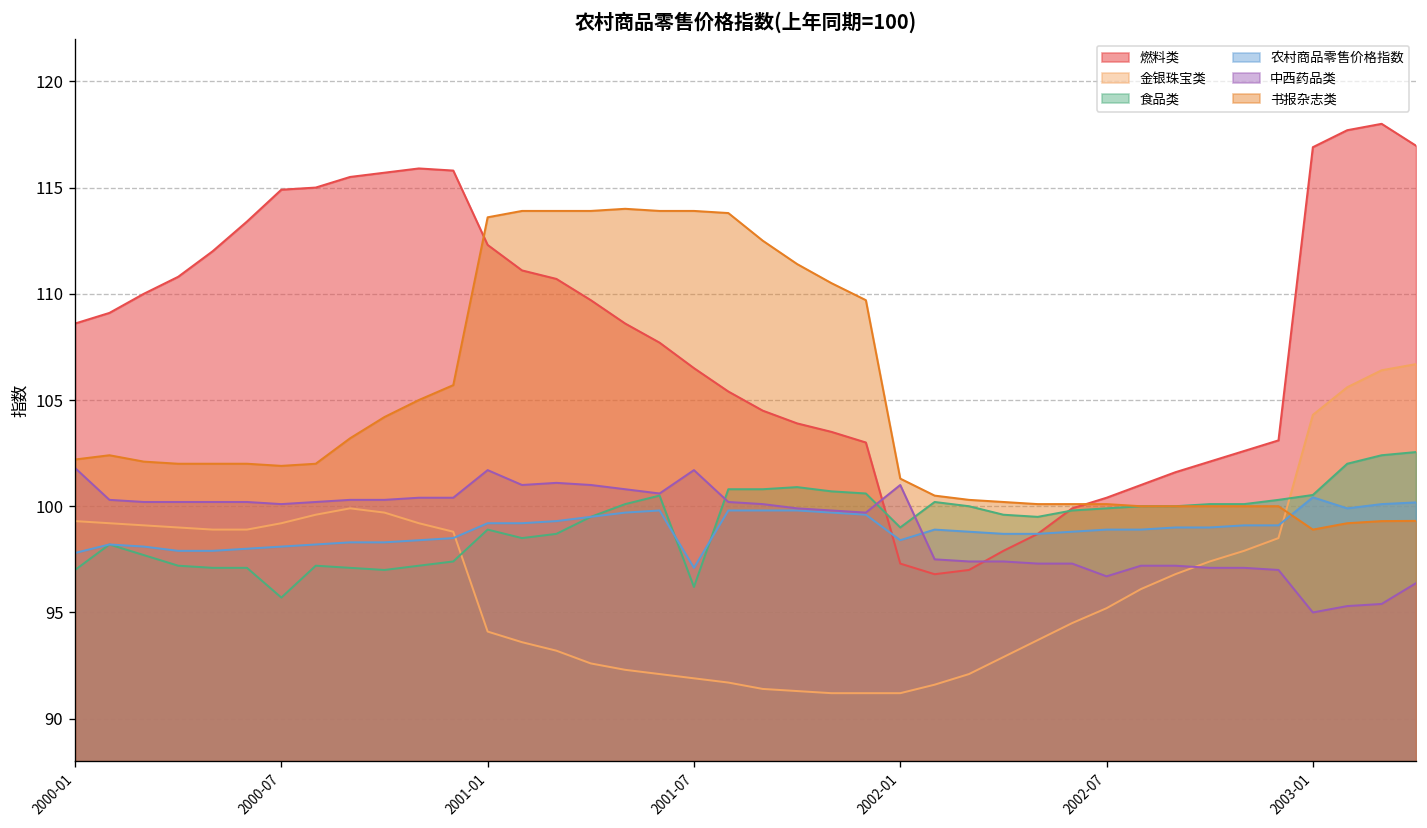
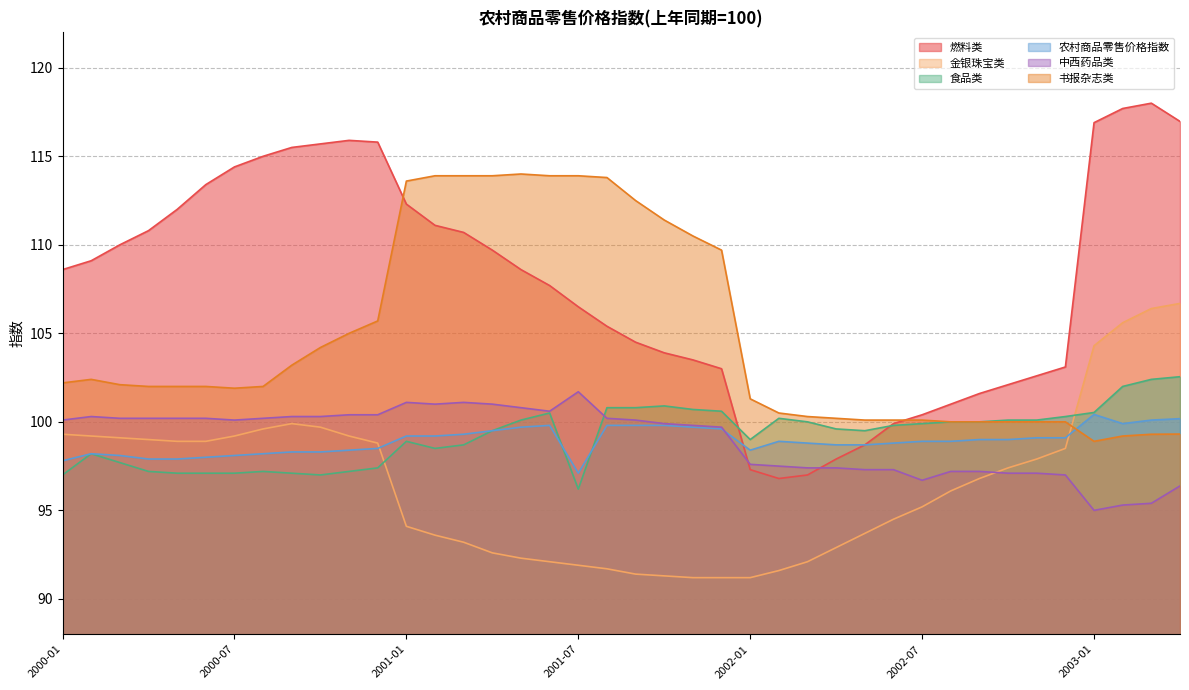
中西药品类, 2000-01: 101.8 -> 100.1
燃料类, 2000-07: 114.9 -> 114.4
食品类, 2000-07: 95.7 -> 97.1
中西药品类, 2001-01: 101.7 -> 101.1
中西药品类, 2002-01: 101.0 -> 97.6
